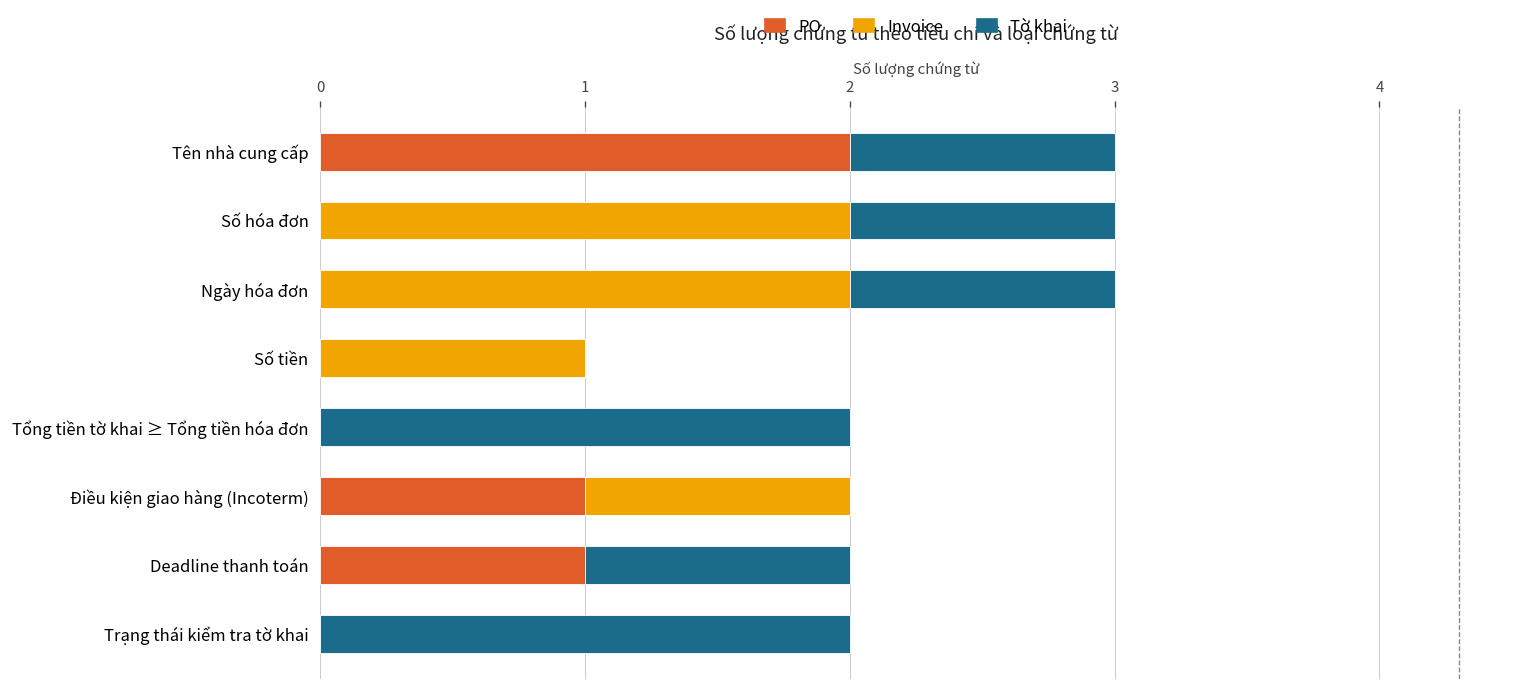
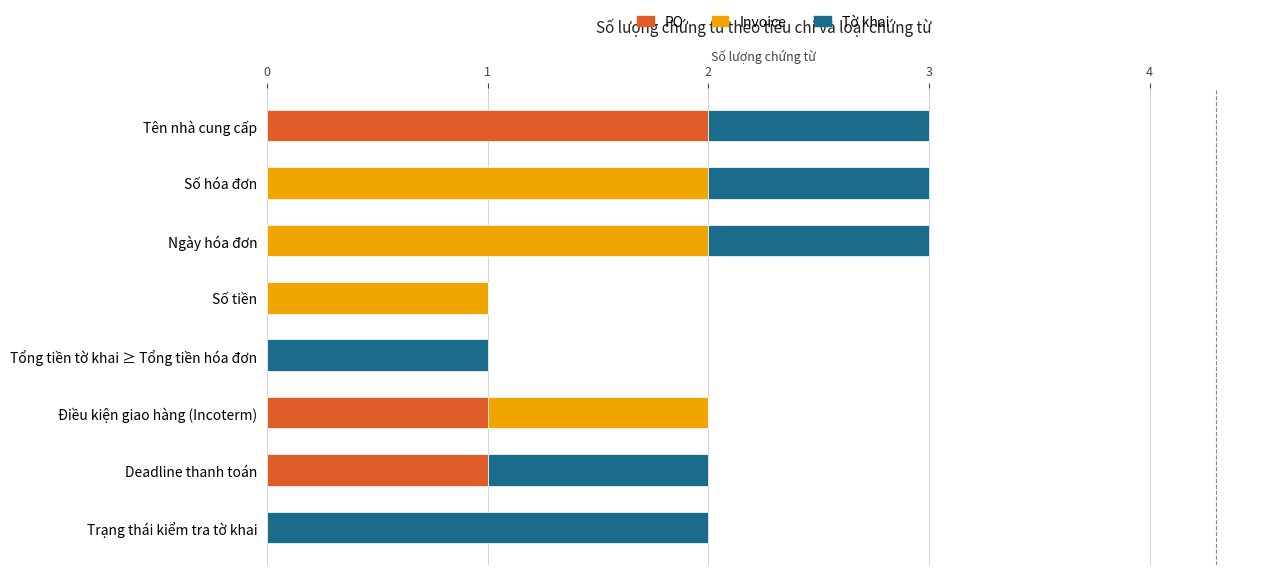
Tờ khai, Tổng tiền tờ khai ≥ Tổng tiền hóa đơn: 2 -> 1
